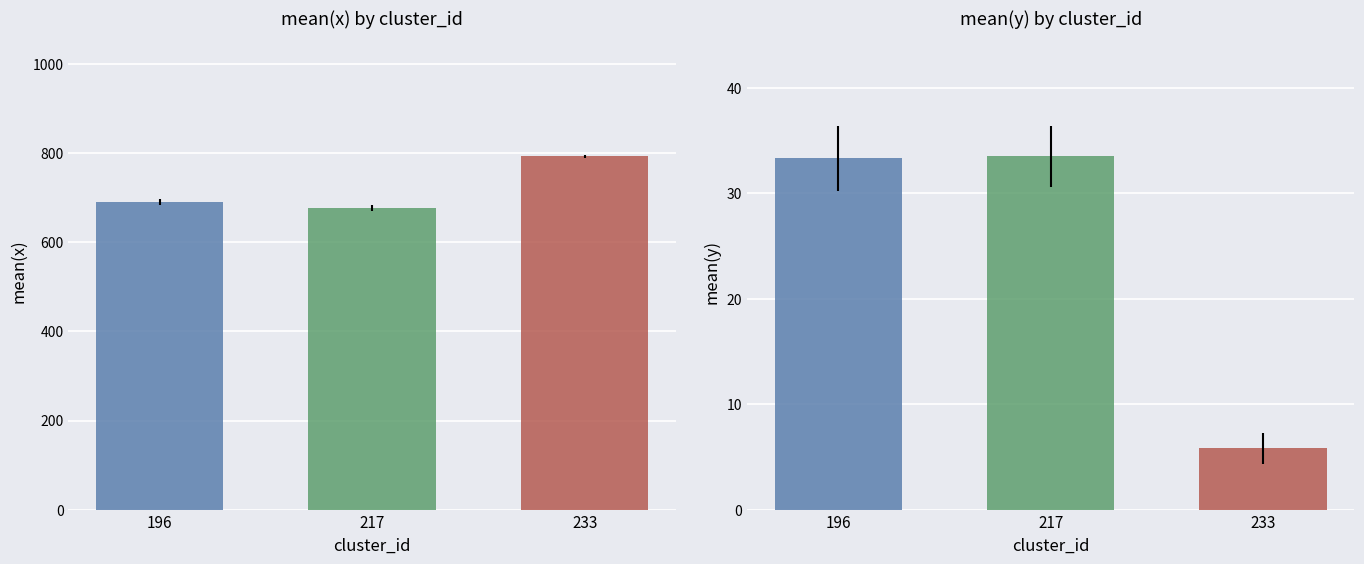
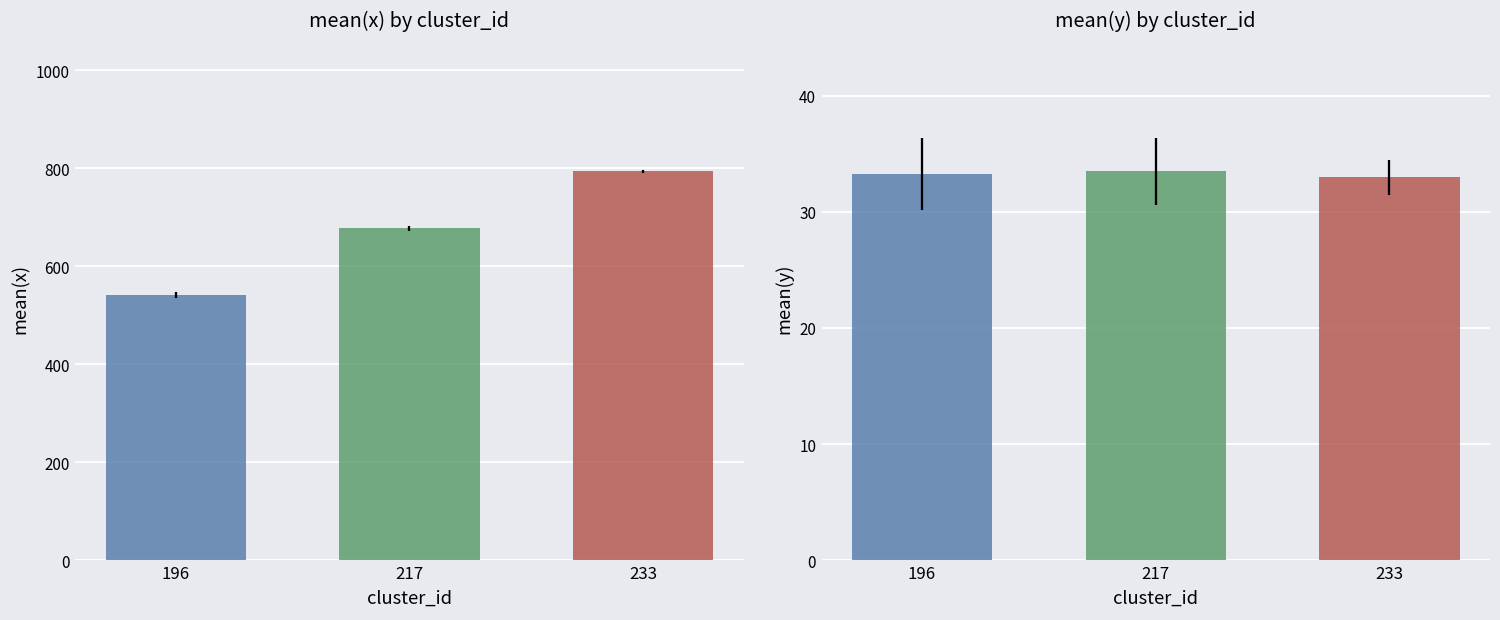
mean(x) by cluster_id, 196: 690 -> 540
mean(y) by cluster_id, 233: 5.8 -> 33.0
